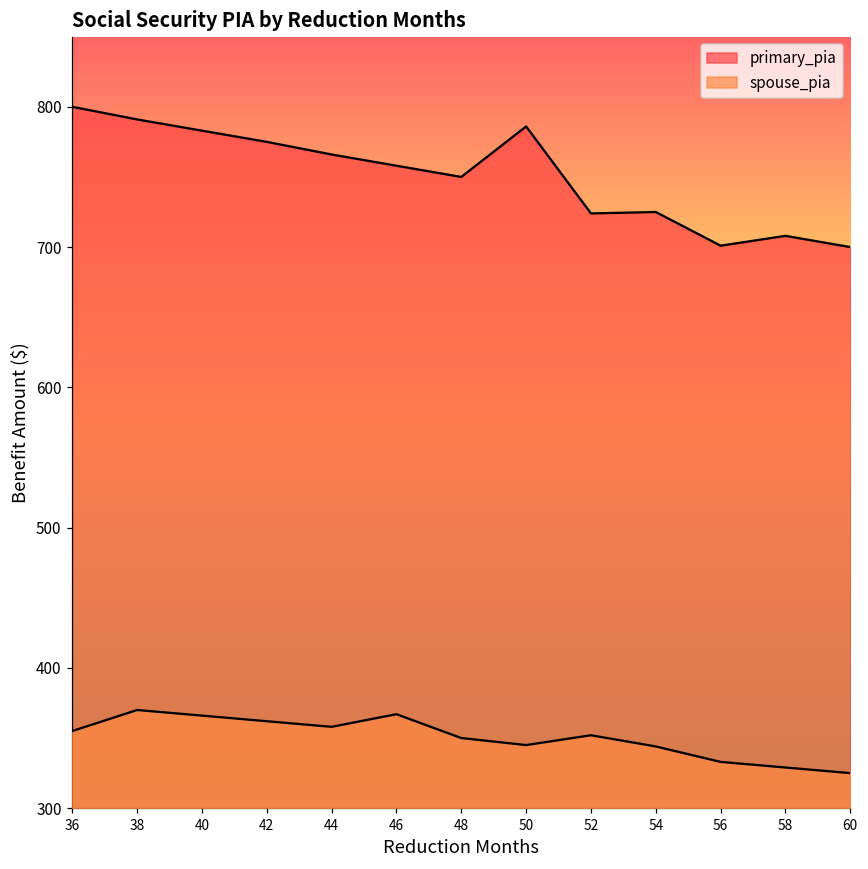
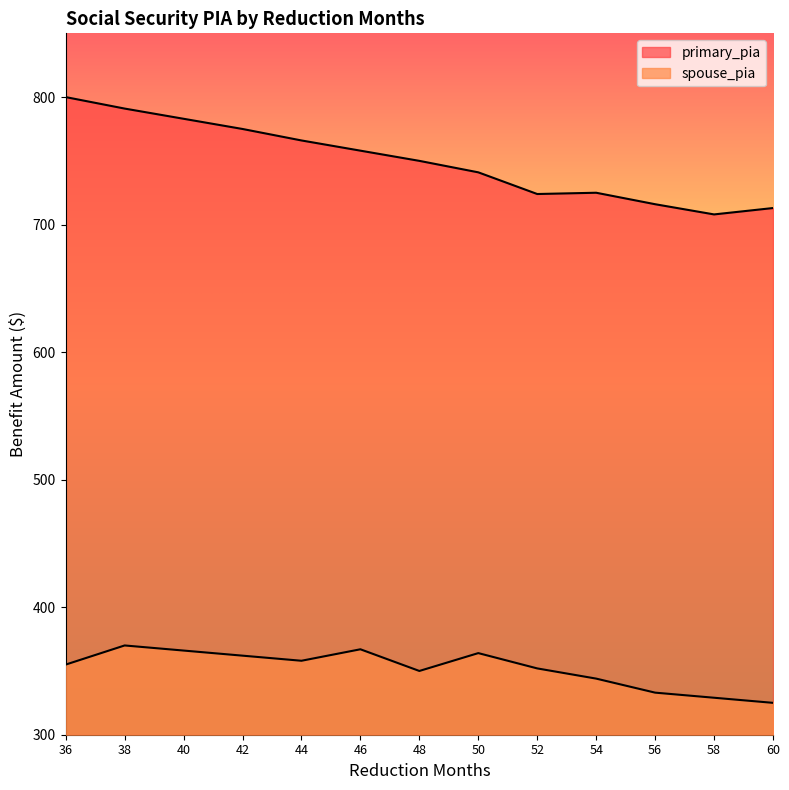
primary_pia, 50: 786 -> 741
spouse_pia, 50: 345 -> 364
primary_pia, 56: 701 -> 716
primary_pia, 60: 700 -> 713
